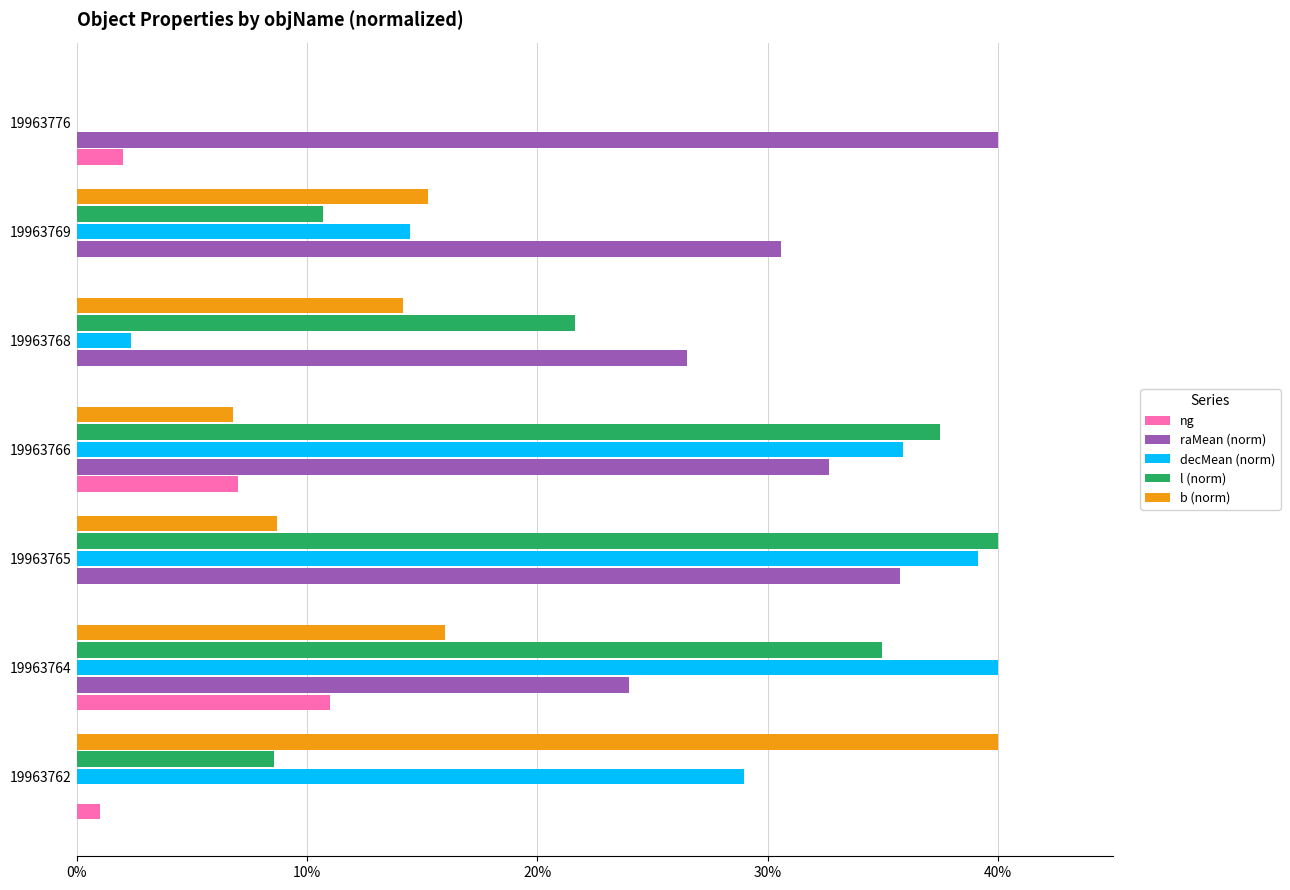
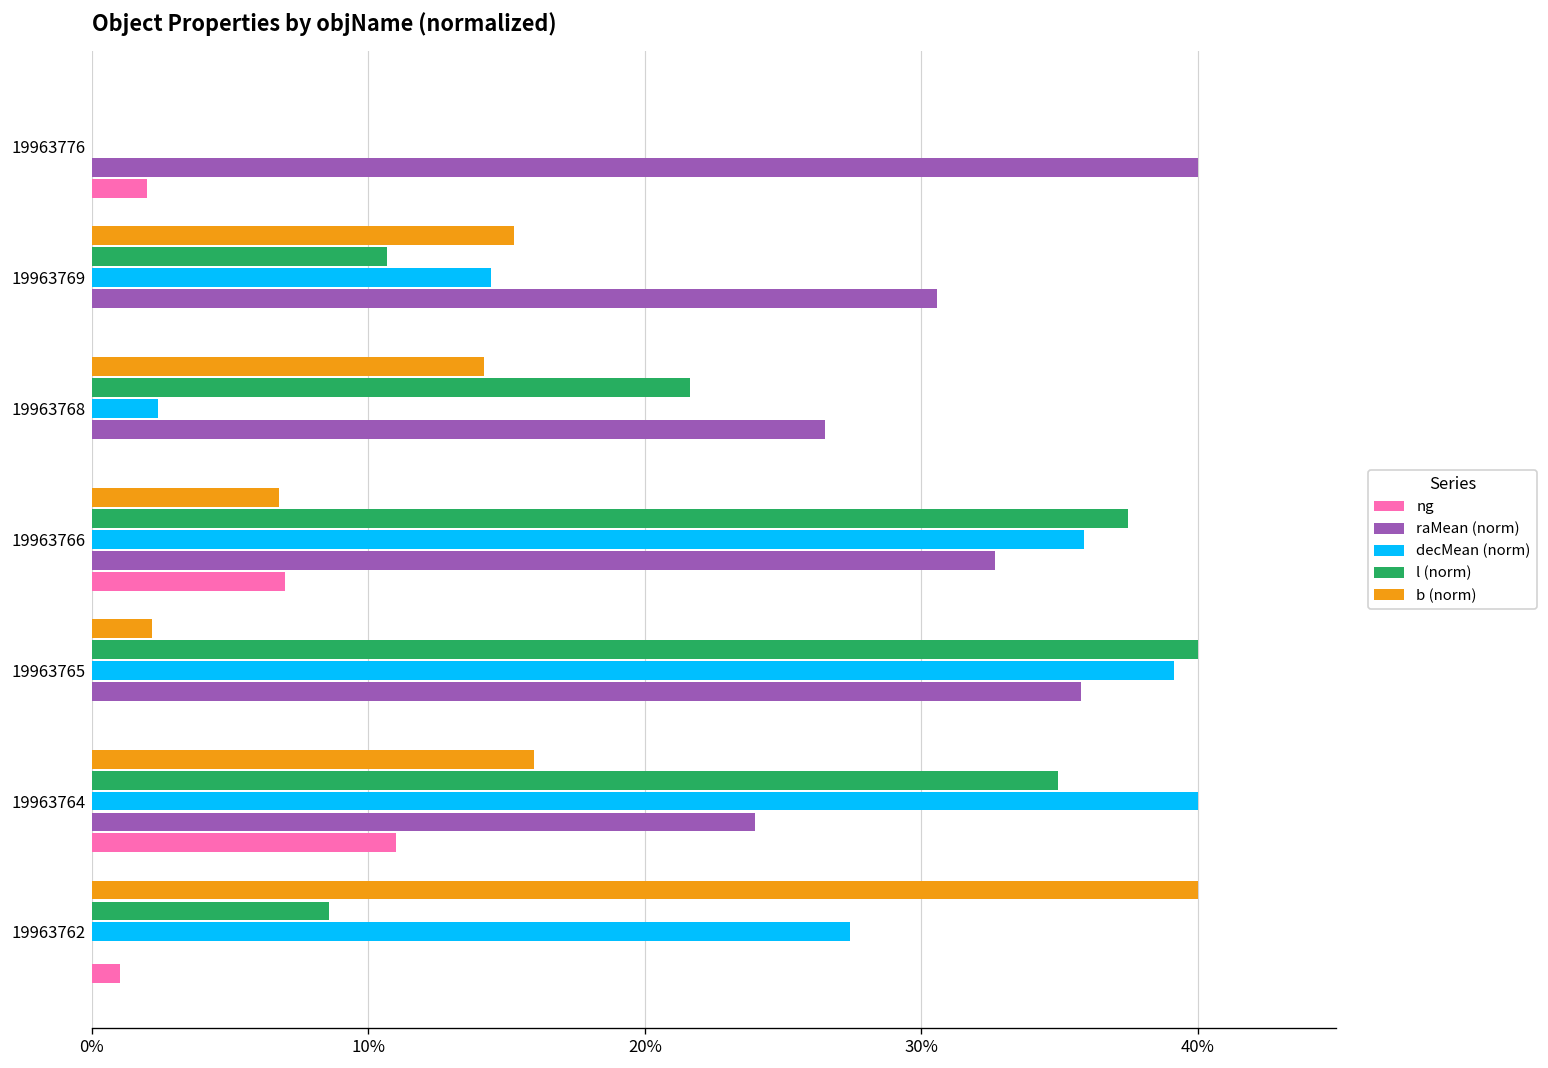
b (norm), 19963765: 8.7% -> 2.2%
decMean (norm), 19963762: 29.0% -> 27.4%
